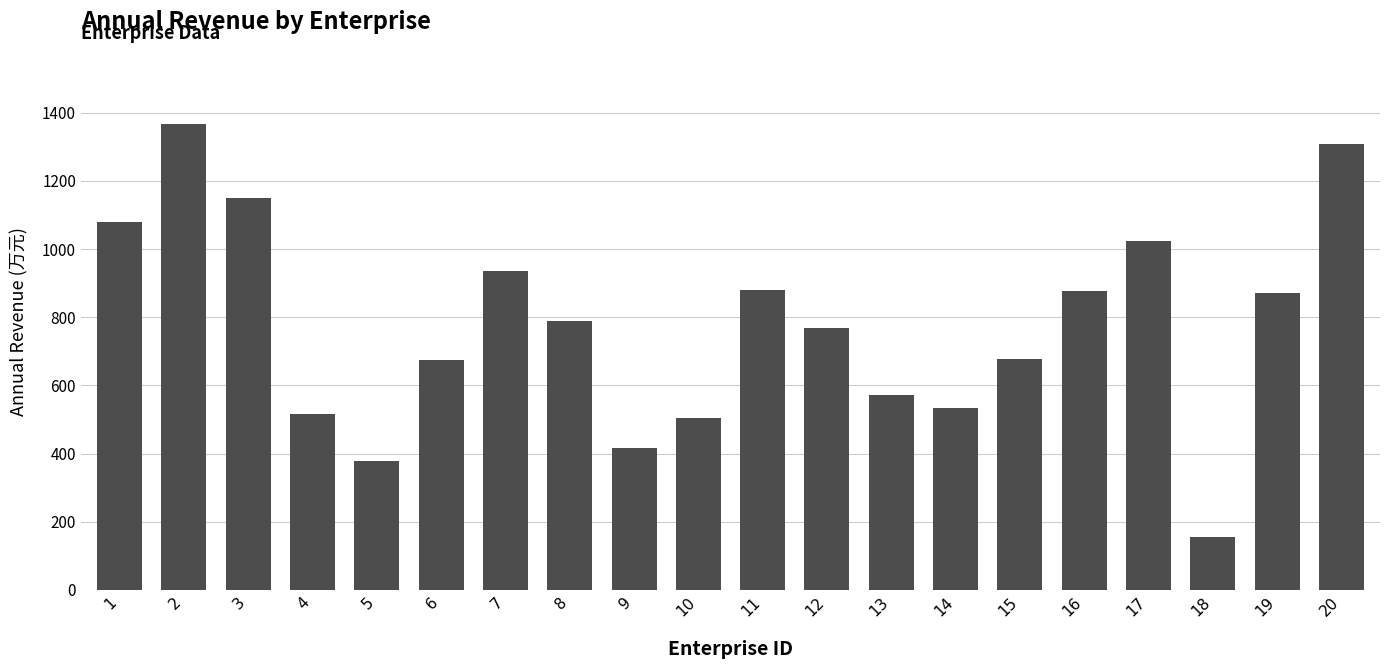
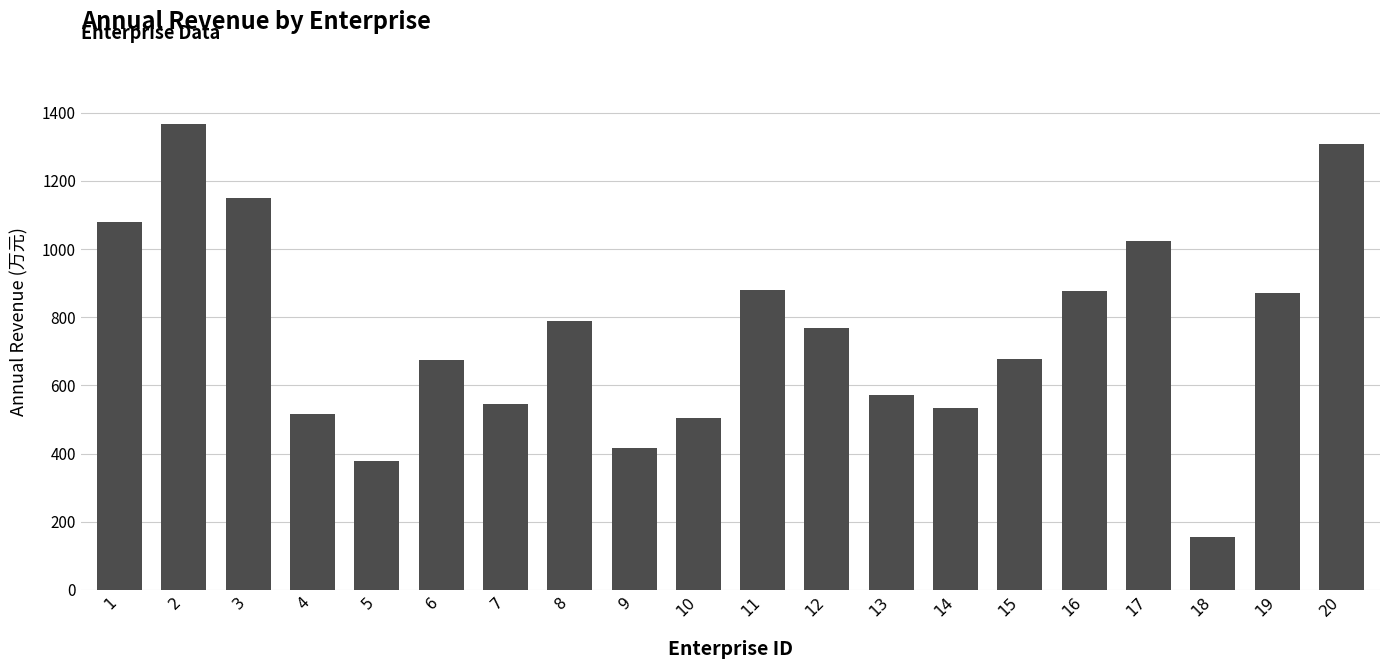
7: 940 -> 550
